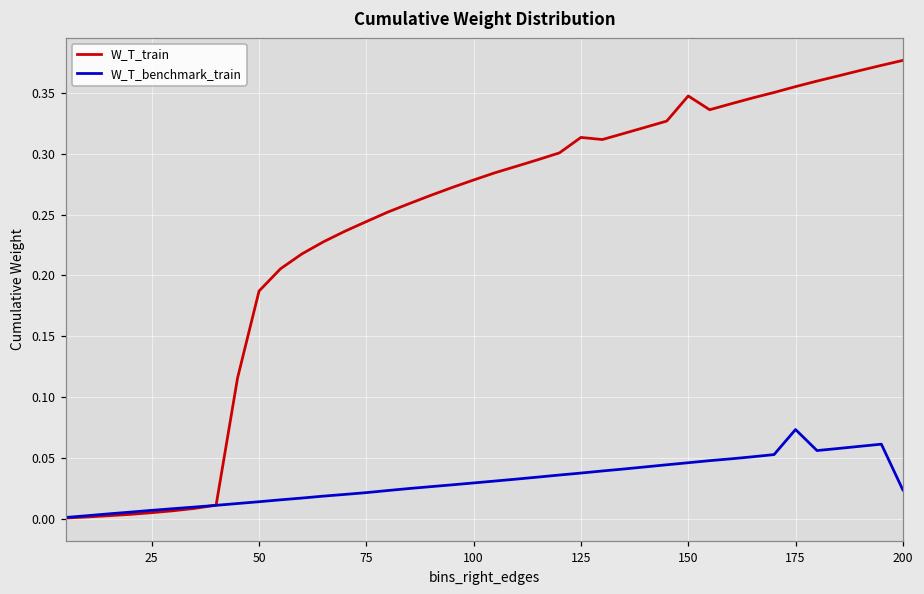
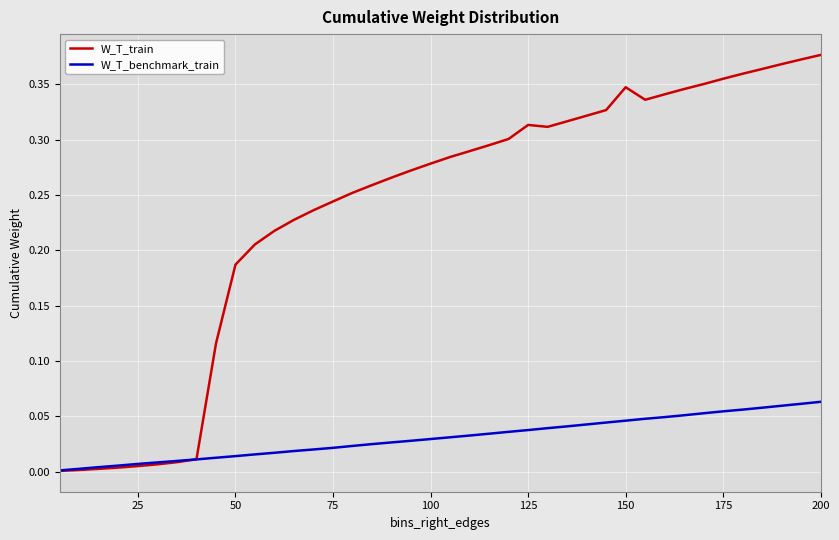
W_T_benchmark_train, 175: 0.074 -> 0.055
W_T_benchmark_train, 200: 0.024 -> 0.063
